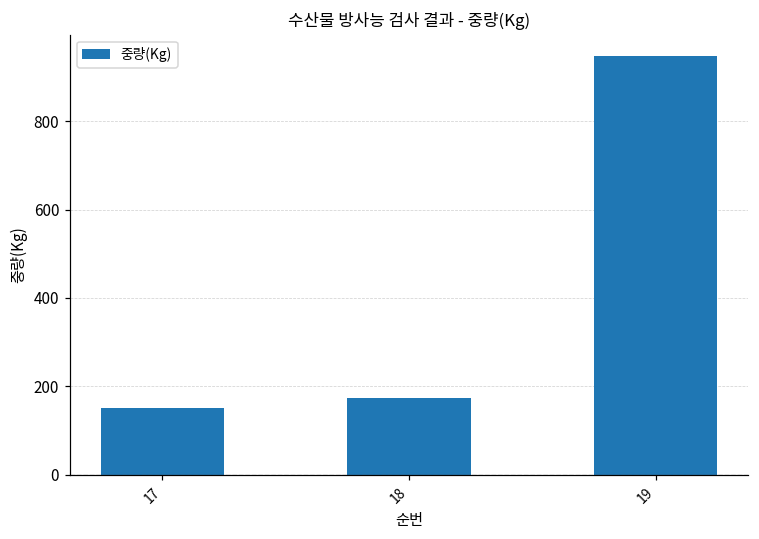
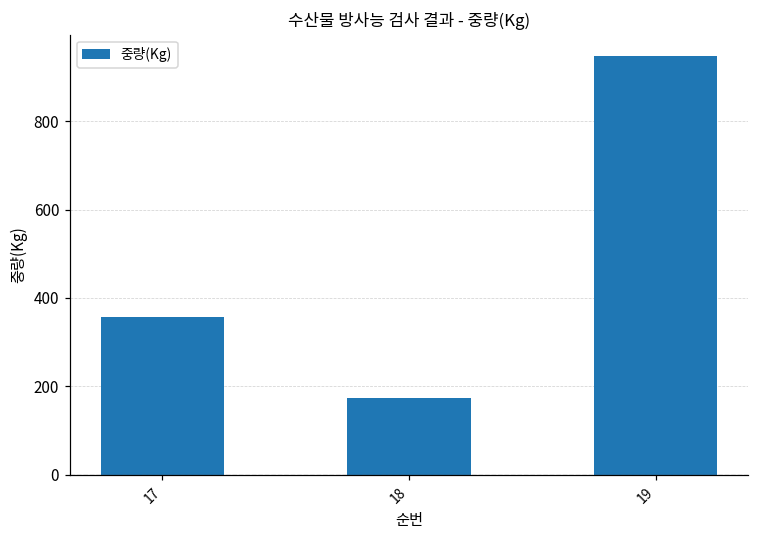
17: 150 -> 360
